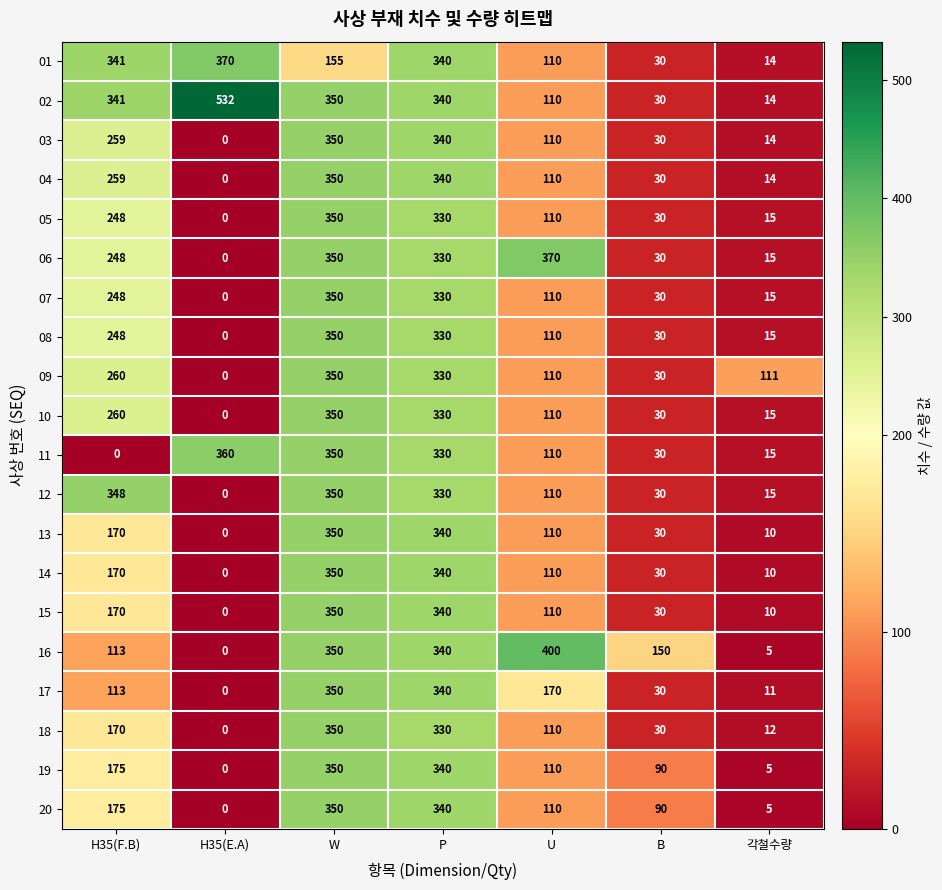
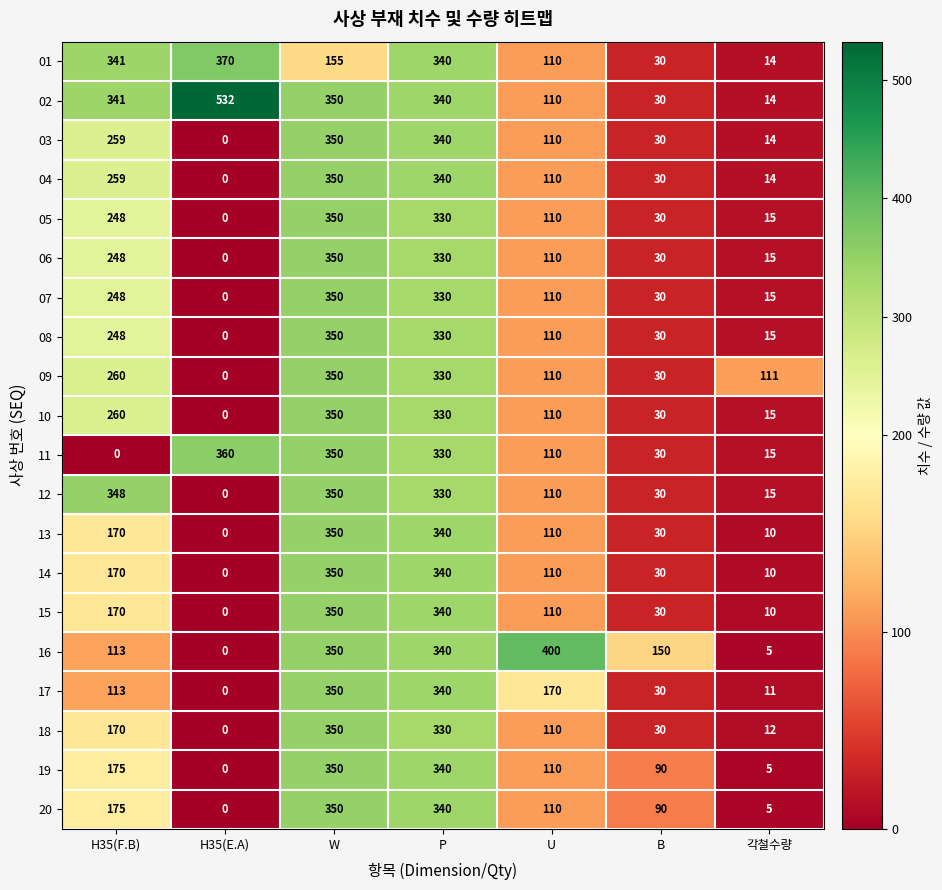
06, U: 370 -> 110
